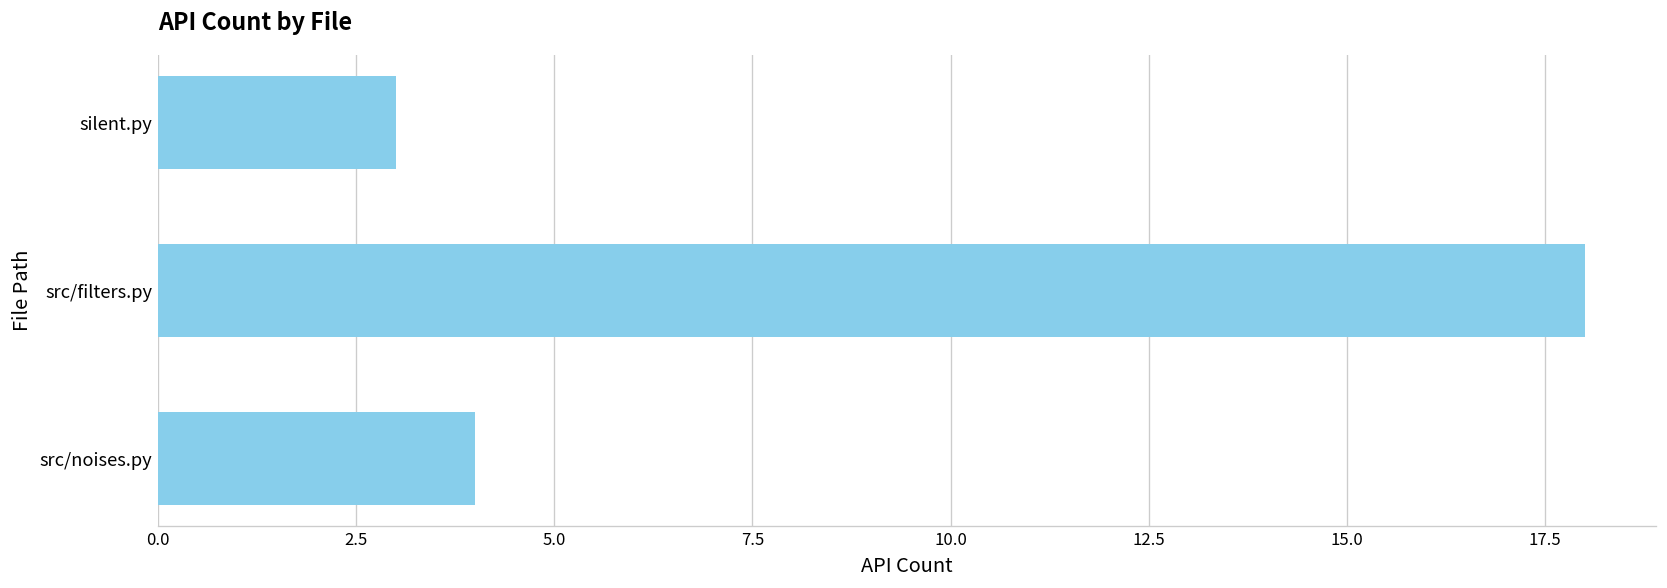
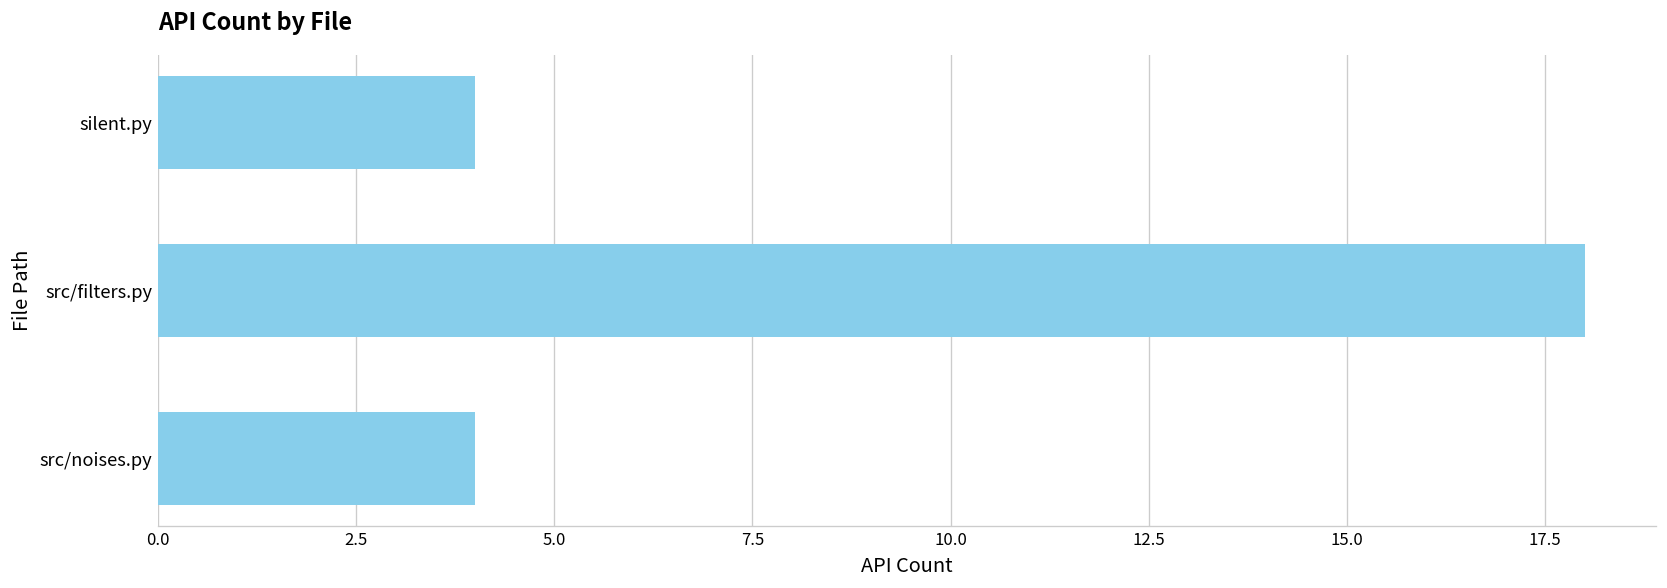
silent.py: 3 -> 4
